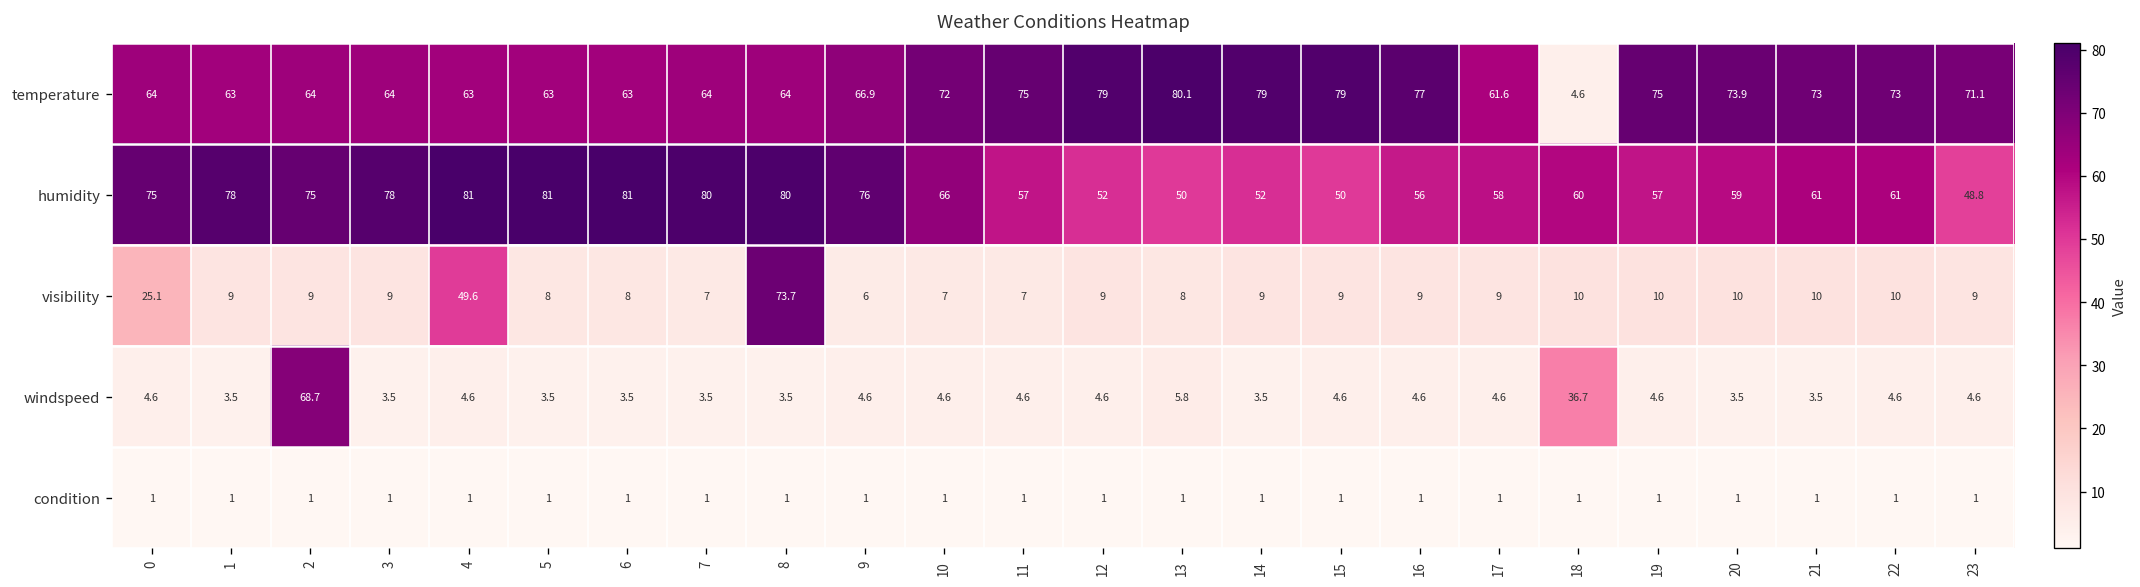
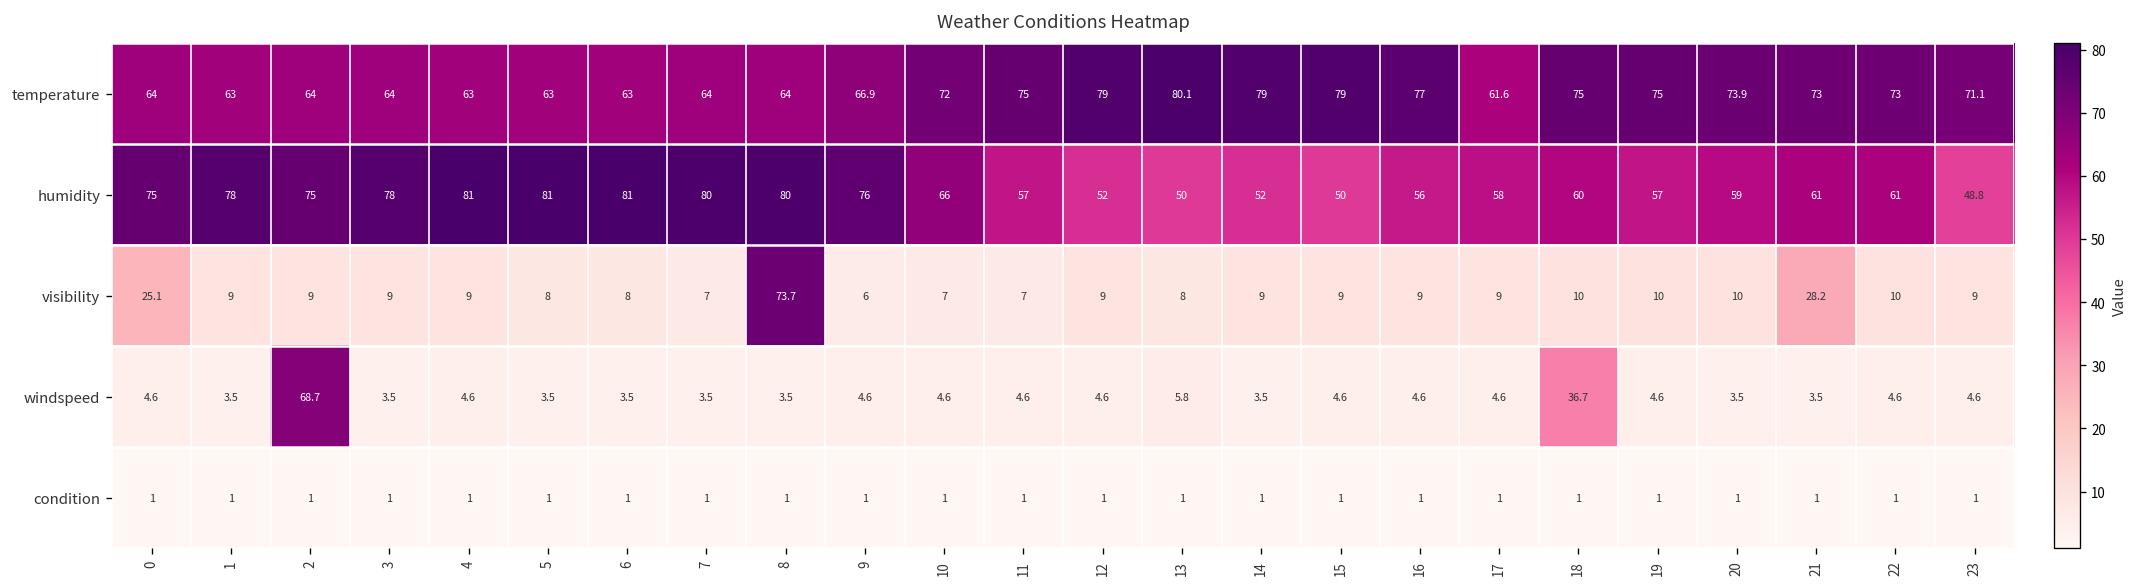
temperature, 18: 4.6 -> 75
visibility, 4: 49.6 -> 9
visibility, 21: 10 -> 28.2
